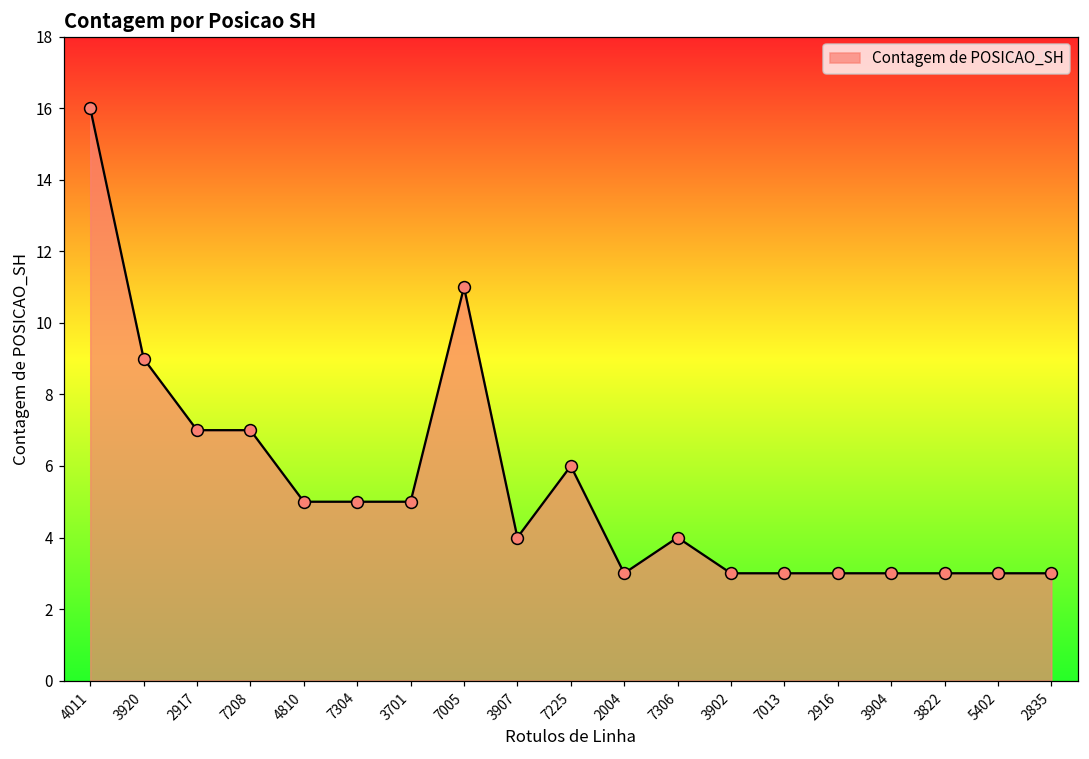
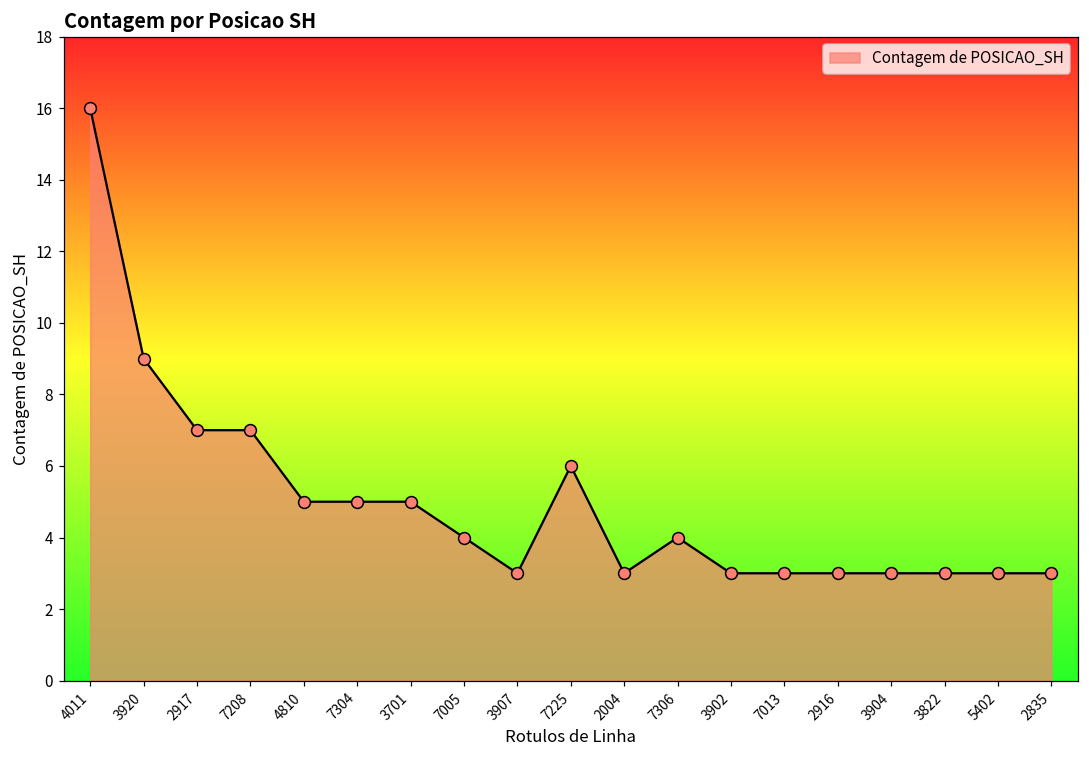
7005: 11 -> 4
3907: 4 -> 3
